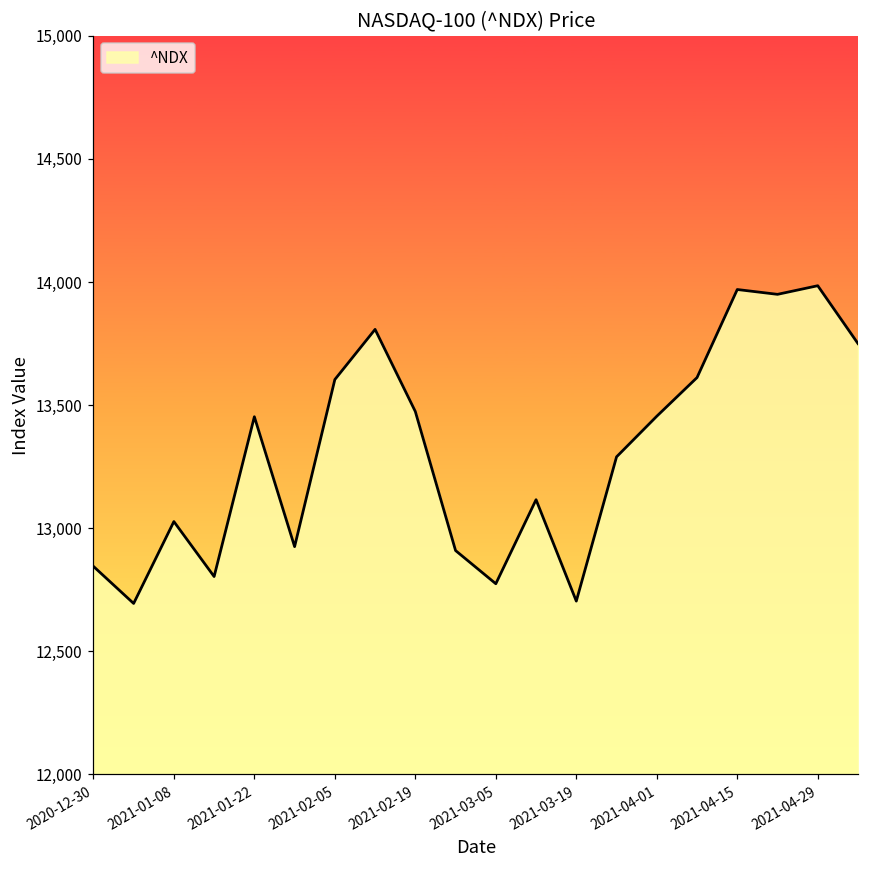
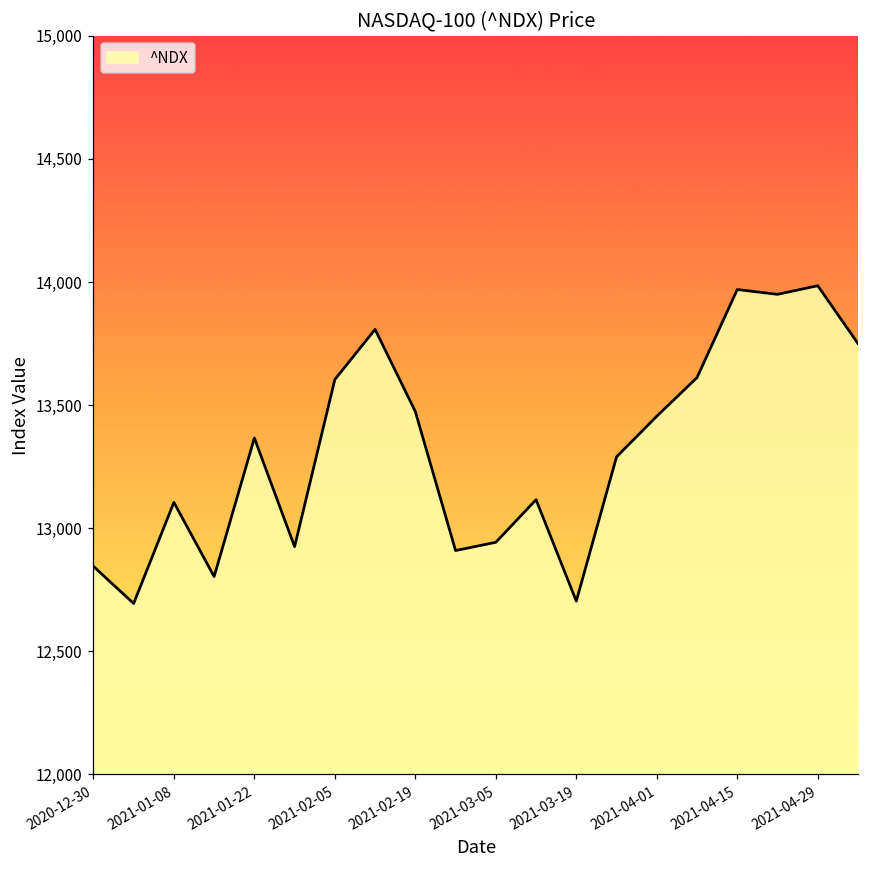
2021-01-08: 13,030 -> 13,110
2021-01-22: 13,450 -> 13,370
2021-03-05: 12,770 -> 12,940
